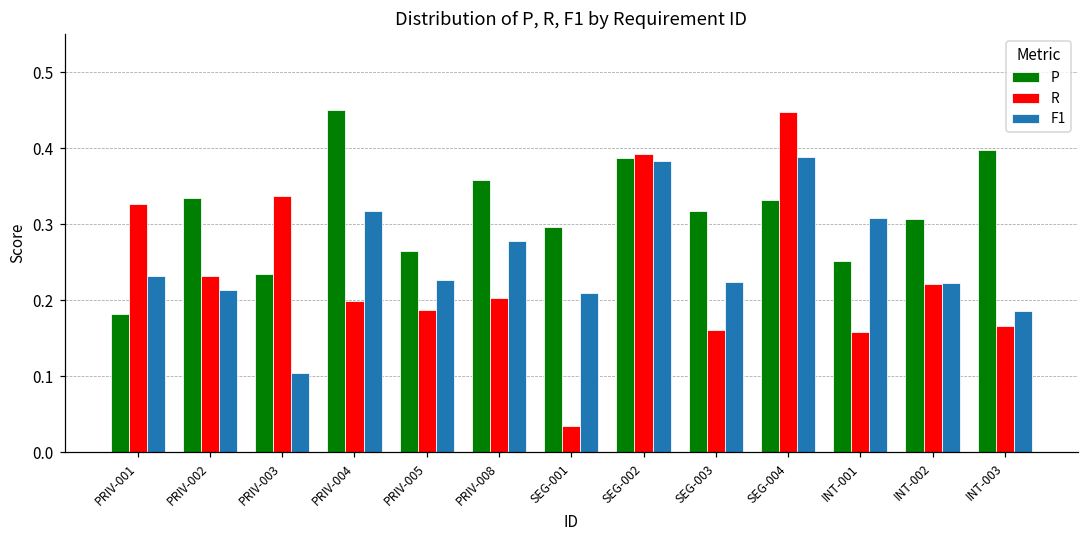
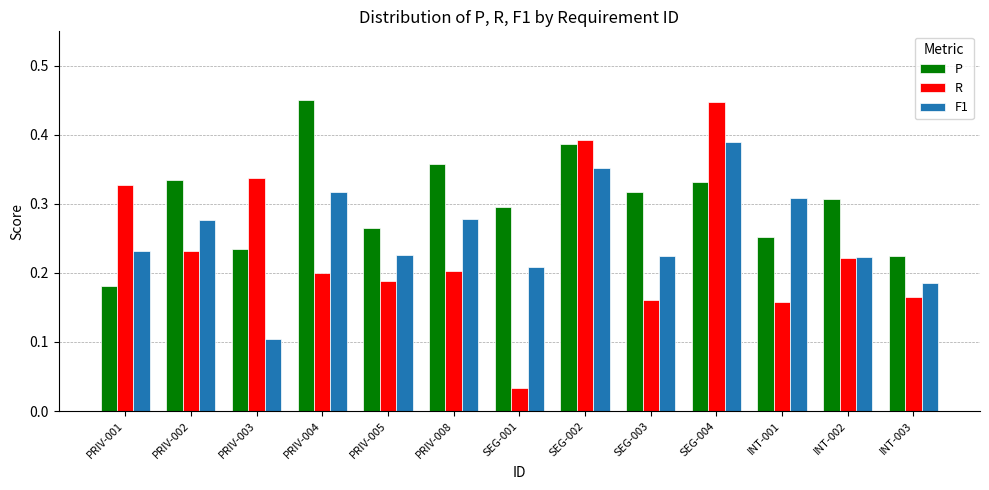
F1, PRIV-002: 0.21 -> 0.28
F1, SEG-002: 0.38 -> 0.35
P, INT-003: 0.40 -> 0.22
